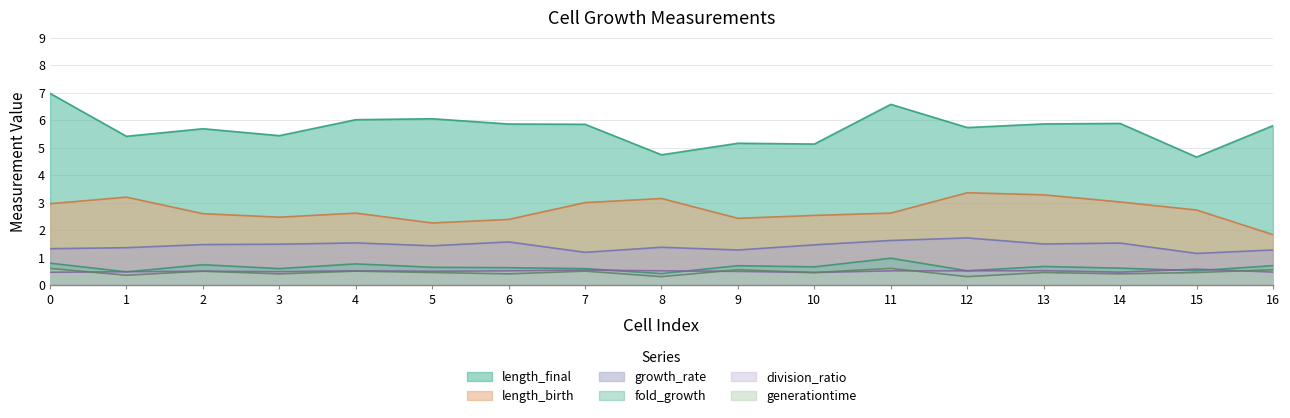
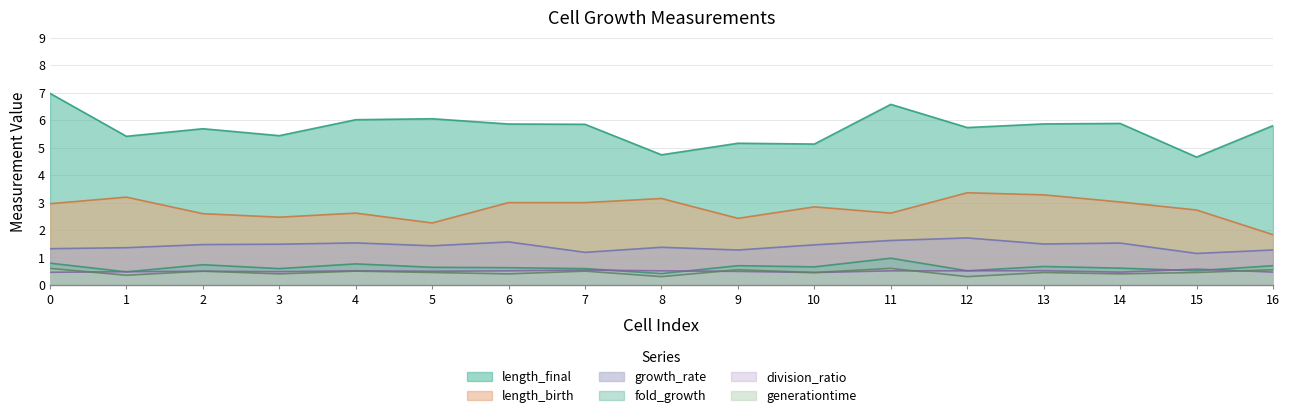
length_birth, 6: 2.4 -> 3.0
length_birth, 10: 2.5 -> 2.8
